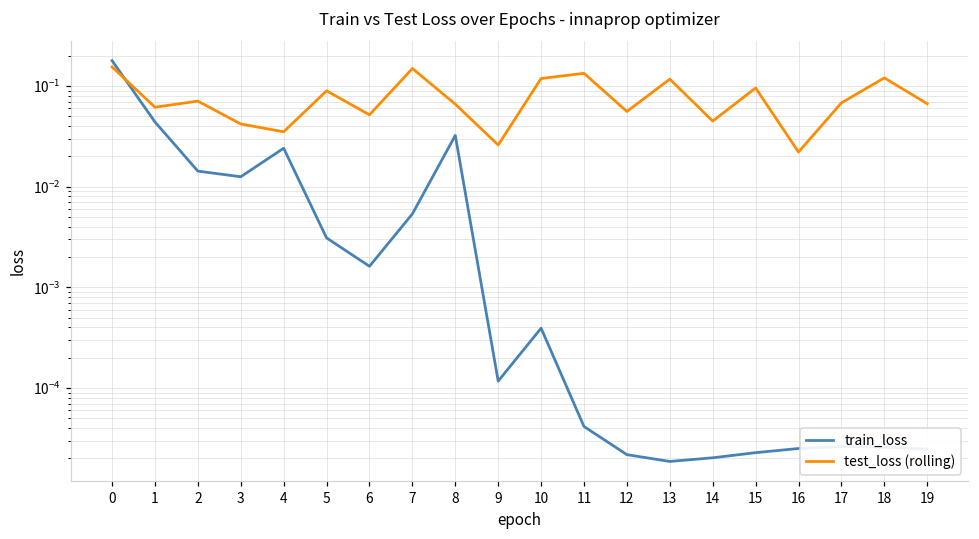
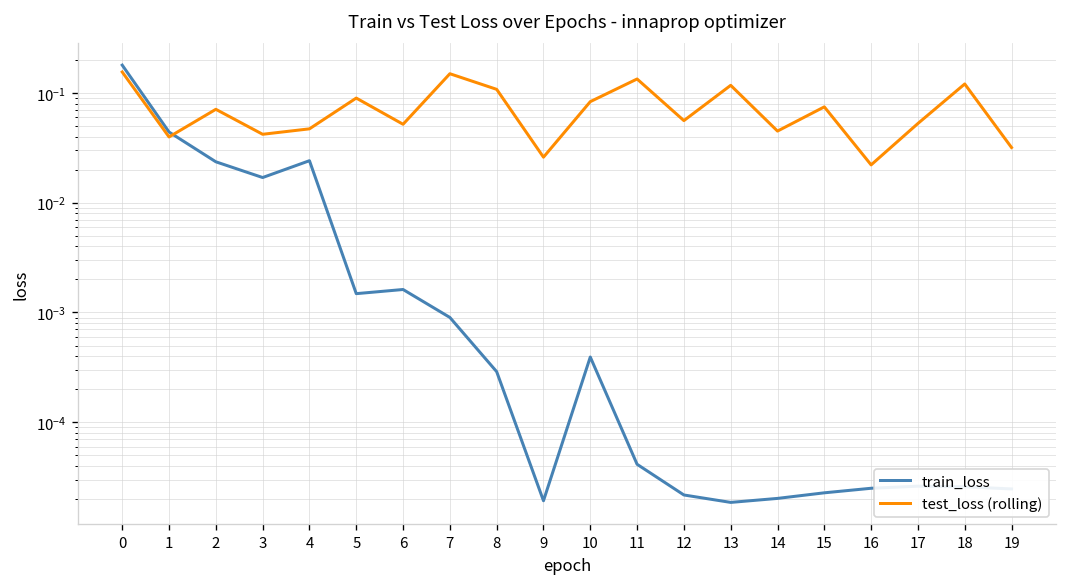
test_loss (rolling), 1: 0.06 -> 0.04
train_loss, 2: 0.014 -> 0.024
train_loss, 3: 0.013 -> 0.017
test_loss (rolling), 4: 0.035 -> 0.05
train_loss, 5: 0.0031 -> 0.0015
train_loss, 7: 0.005 -> 0.0009
train_loss, 8: 0.032 -> 0.00029
test_loss (rolling), 8: 0.07 -> 0.11
train_loss, 9: 0.00012 -> 0.000019
test_loss (rolling), 10: 0.12 -> 0.08
test_loss (rolling), 15: 0.10 -> 0.07
test_loss (rolling), 17: 0.07 -> 0.05
test_loss (rolling), 19: 0.07 -> 0.032
